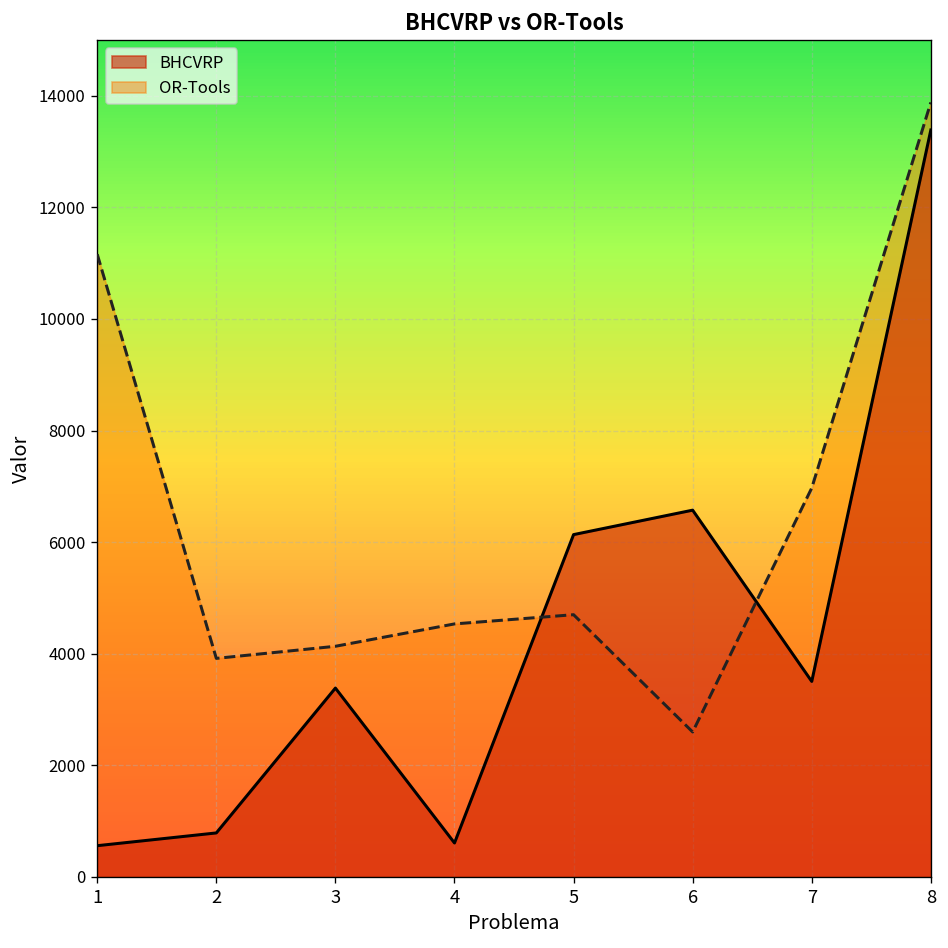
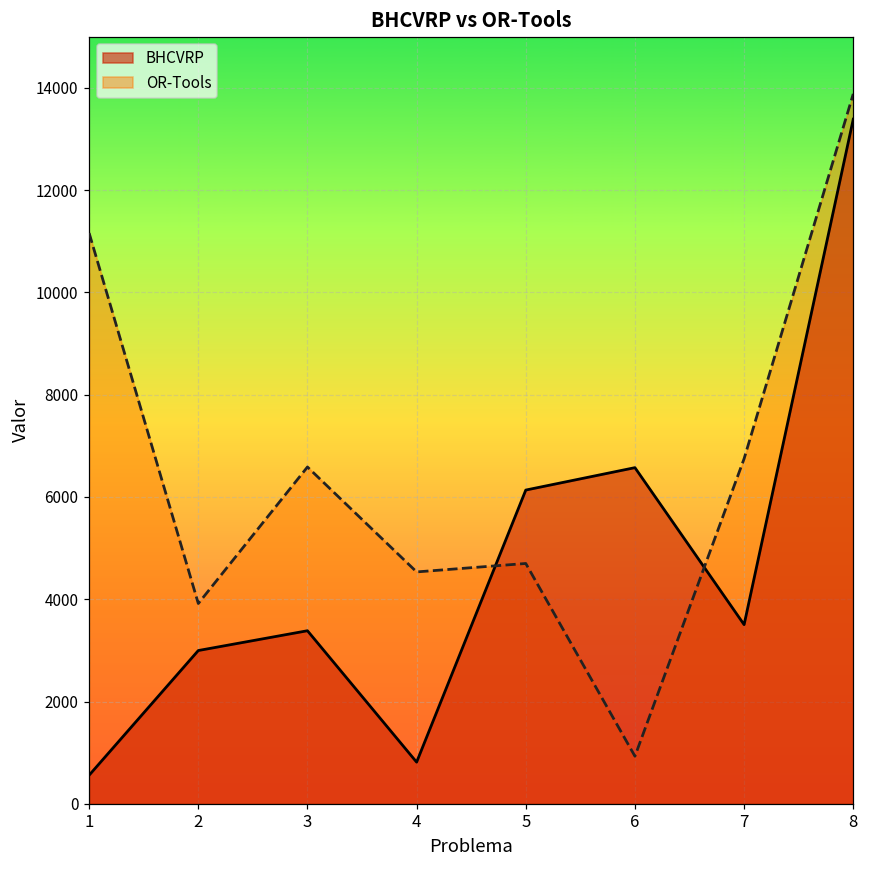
BHCVRP, 2: 800 -> 3000
OR-Tools, 3: 4100 -> 6600
BHCVRP, 4: 600 -> 800
OR-Tools, 6: 2600 -> 900
OR-Tools, 7: 7000 -> 6700
